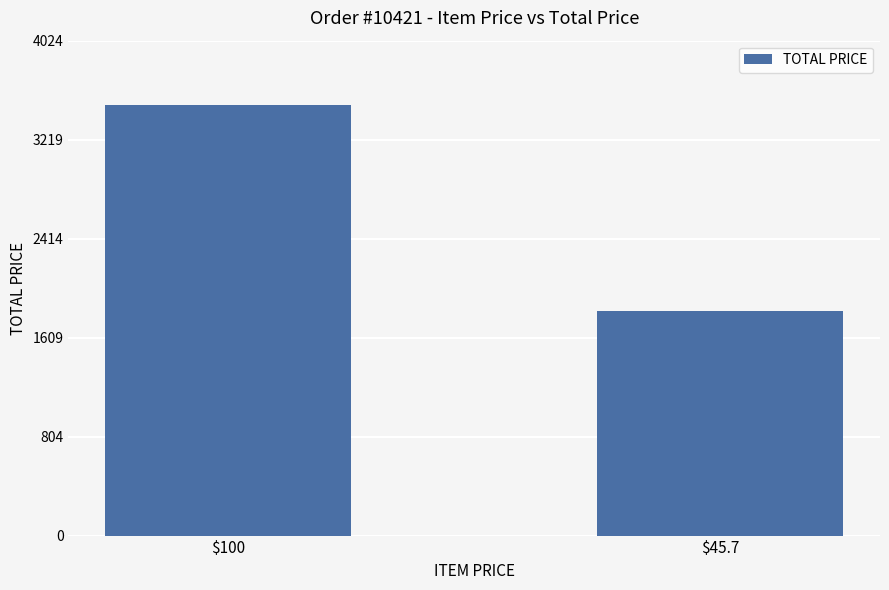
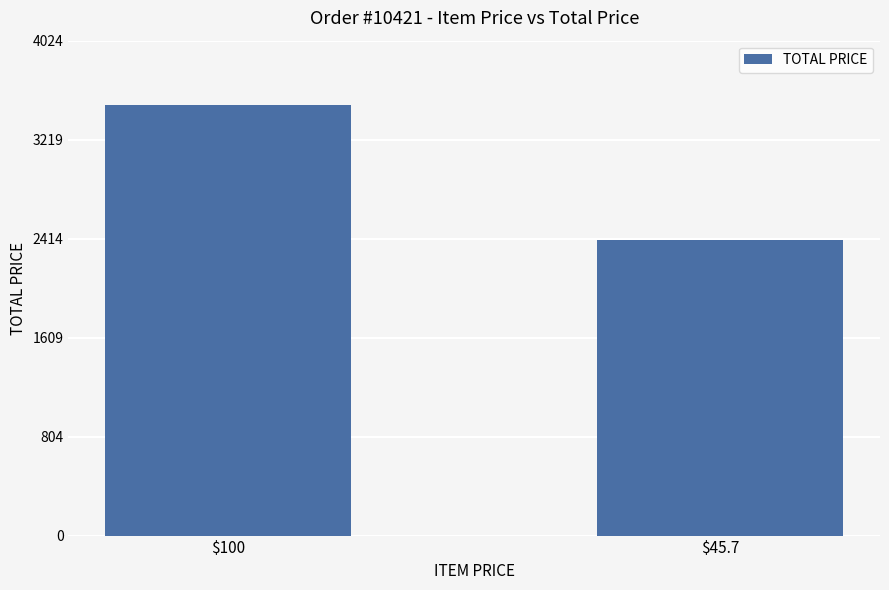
$45.7: 1830 -> 2410
